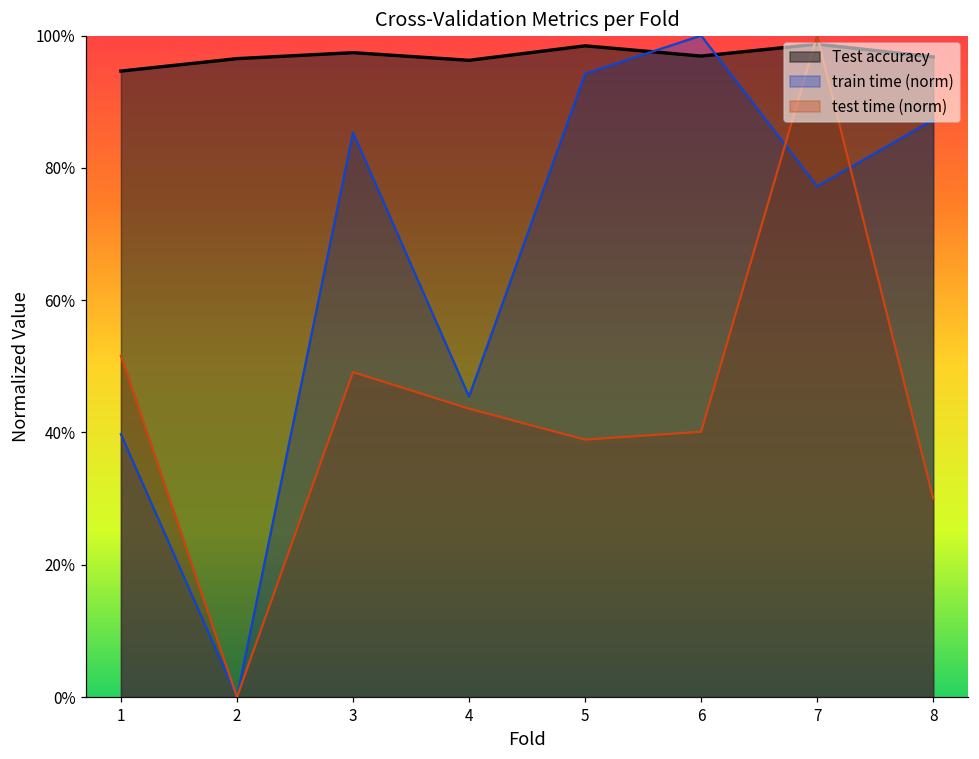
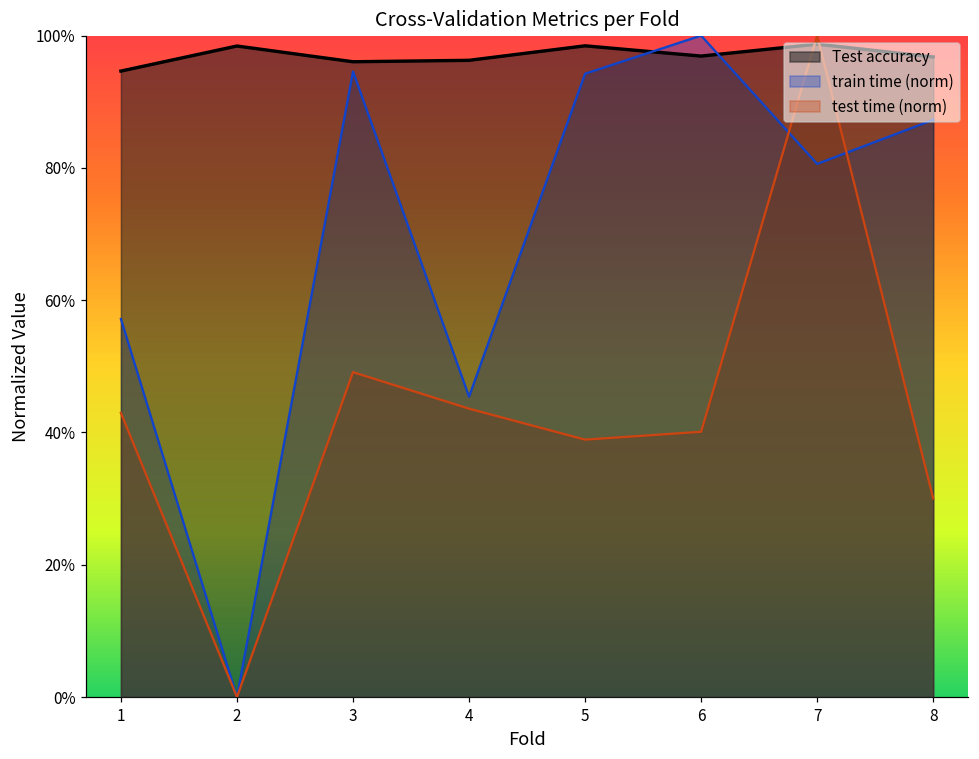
train time (norm), 1: 40% -> 57%
test time (norm), 1: 52% -> 43%
Test accuracy, 2: 97% -> 98%
Test accuracy, 3: 97% -> 96%
train time (norm), 3: 85% -> 95%
train time (norm), 7: 77% -> 81%
